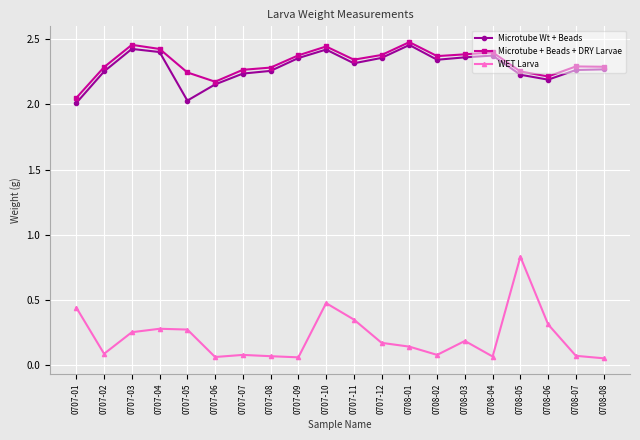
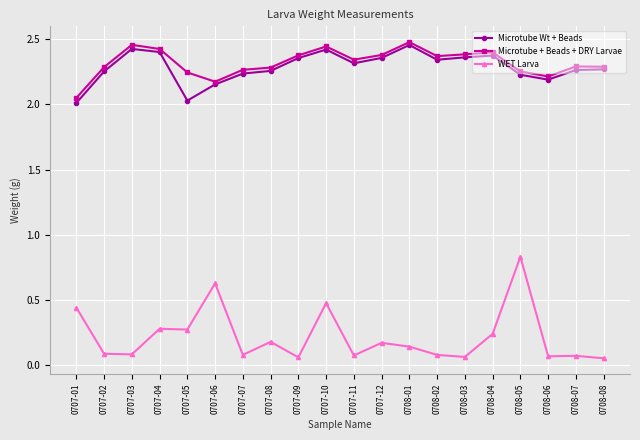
WET Larva, 0707-03: 0.25 -> 0.08
WET Larva, 0707-06: 0.06 -> 0.63
WET Larva, 0707-08: 0.07 -> 0.18
WET Larva, 0707-11: 0.35 -> 0.08
WET Larva, 0708-03: 0.19 -> 0.06
WET Larva, 0708-04: 0.07 -> 0.24
WET Larva, 0708-06: 0.31 -> 0.07
